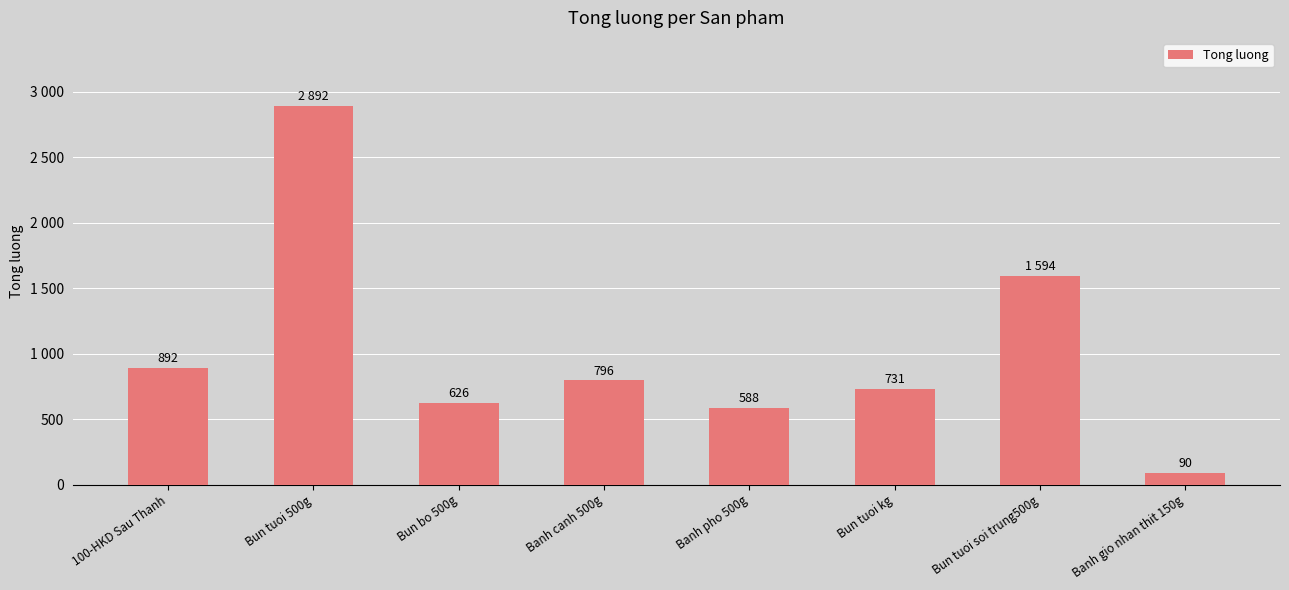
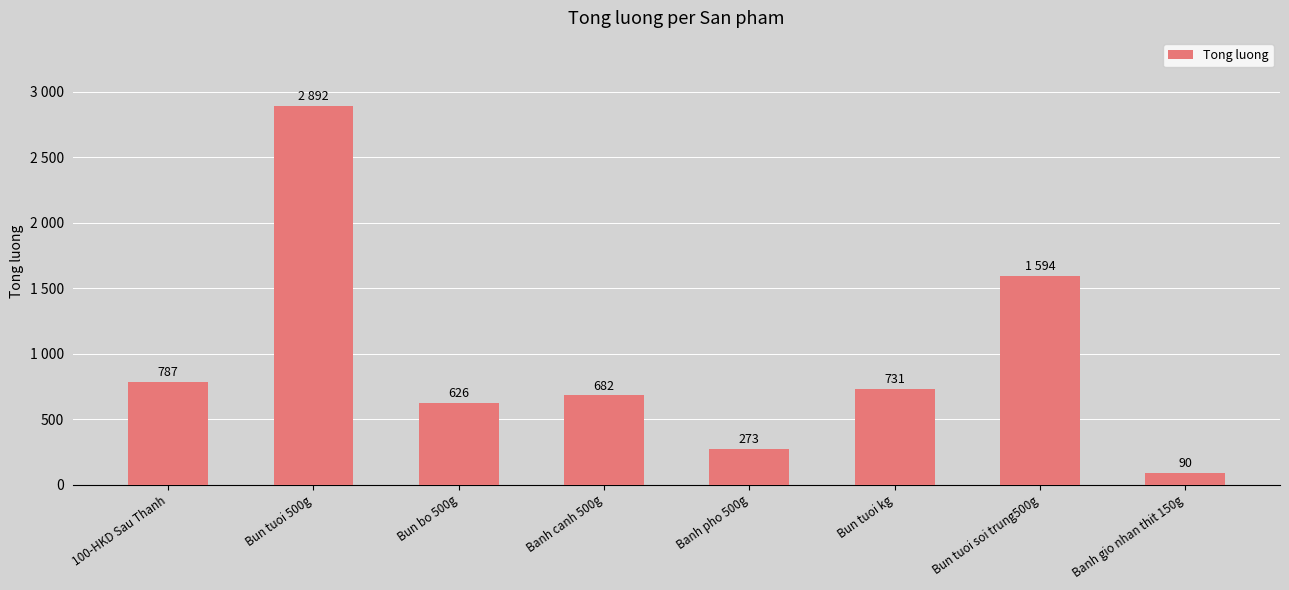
100-HKD Sau Thanh: 892 -> 787
Banh canh 500g: 796 -> 682
Banh pho 500g: 588 -> 273
